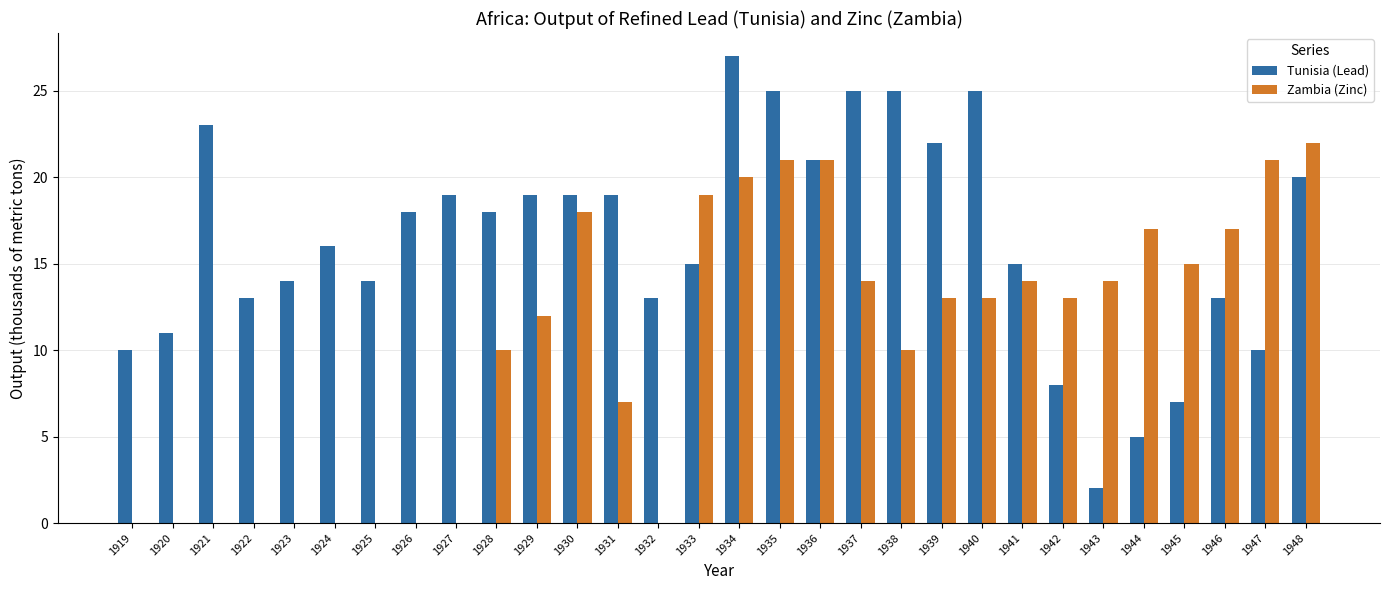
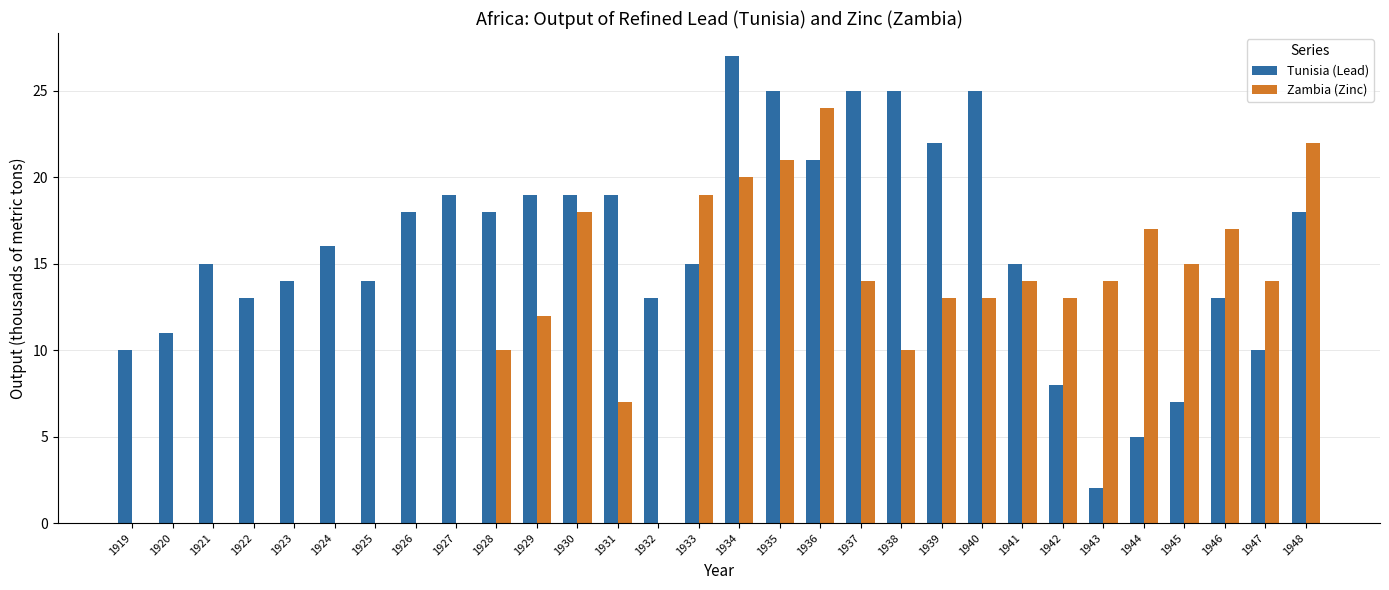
Tunisia (Lead), 1921: 23 -> 15
Zambia (Zinc), 1936: 21 -> 24
Zambia (Zinc), 1947: 21 -> 14
Tunisia (Lead), 1948: 20 -> 18
